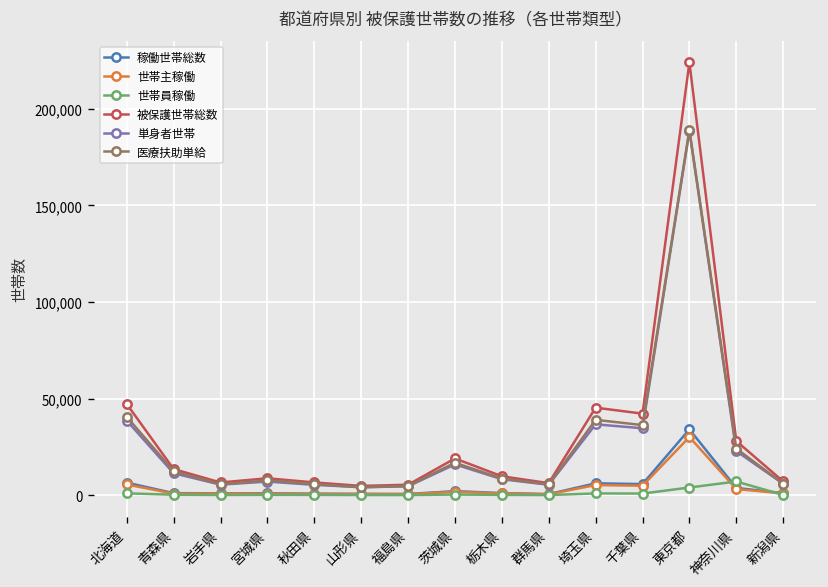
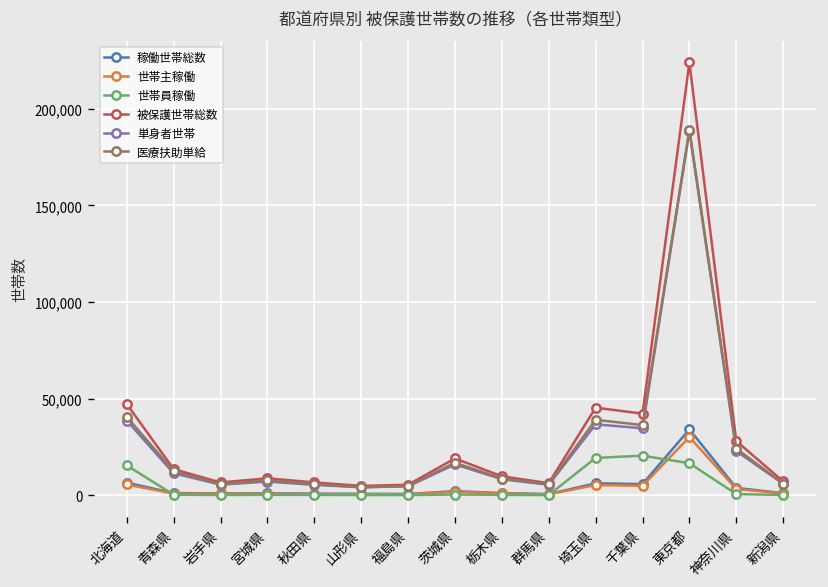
世帯員稼働, 北海道: 1,000 -> 15,000
世帯員稼働, 埼玉県: 1,000 -> 19,000
世帯員稼働, 千葉県: 1,000 -> 20,000
世帯員稼働, 東京都: 4,000 -> 17,000
世帯員稼働, 神奈川県: 7,000 -> 1,000
